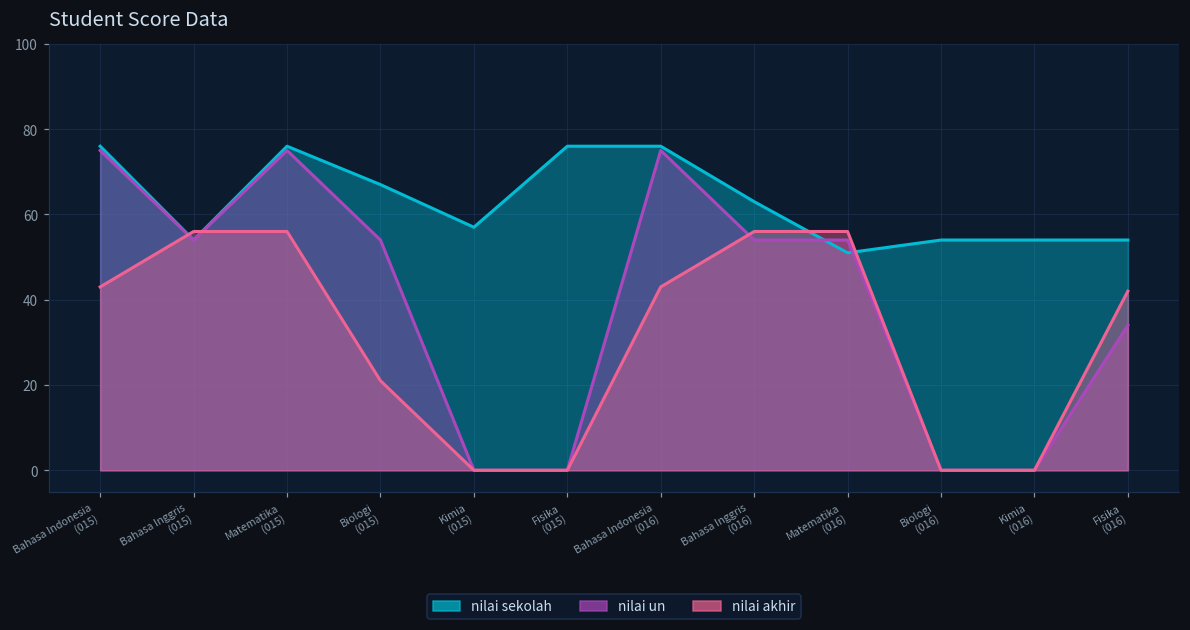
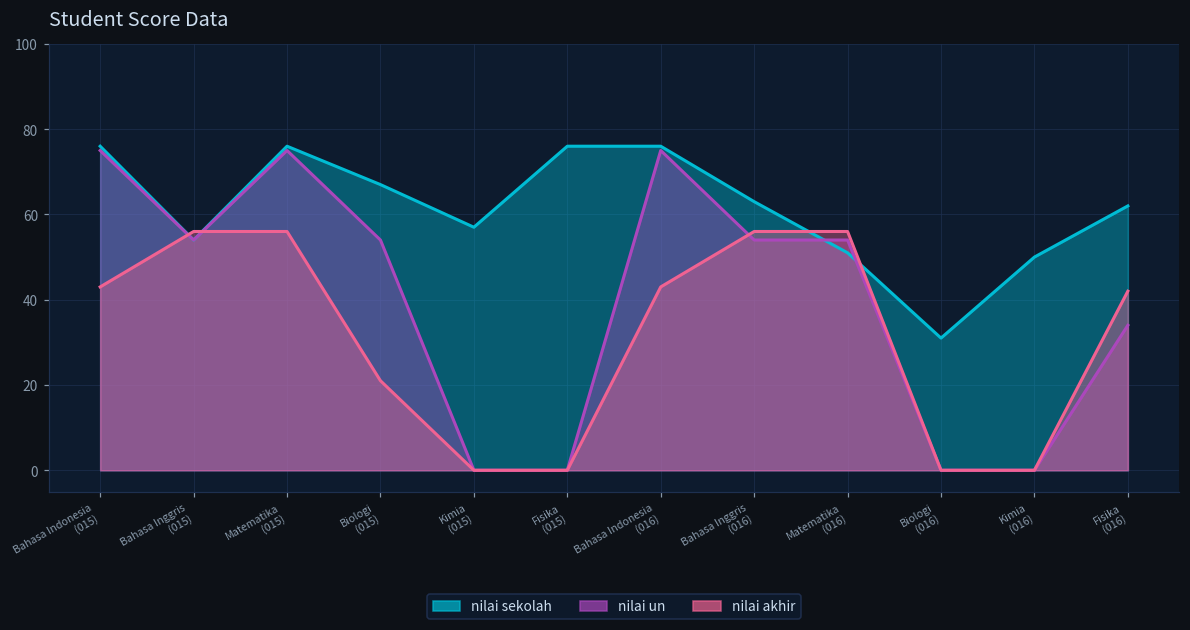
nilai sekolah, Biologi (016): 54 -> 31
nilai sekolah, Kimia (016): 54 -> 50
nilai sekolah, Fisika (016): 54 -> 62
